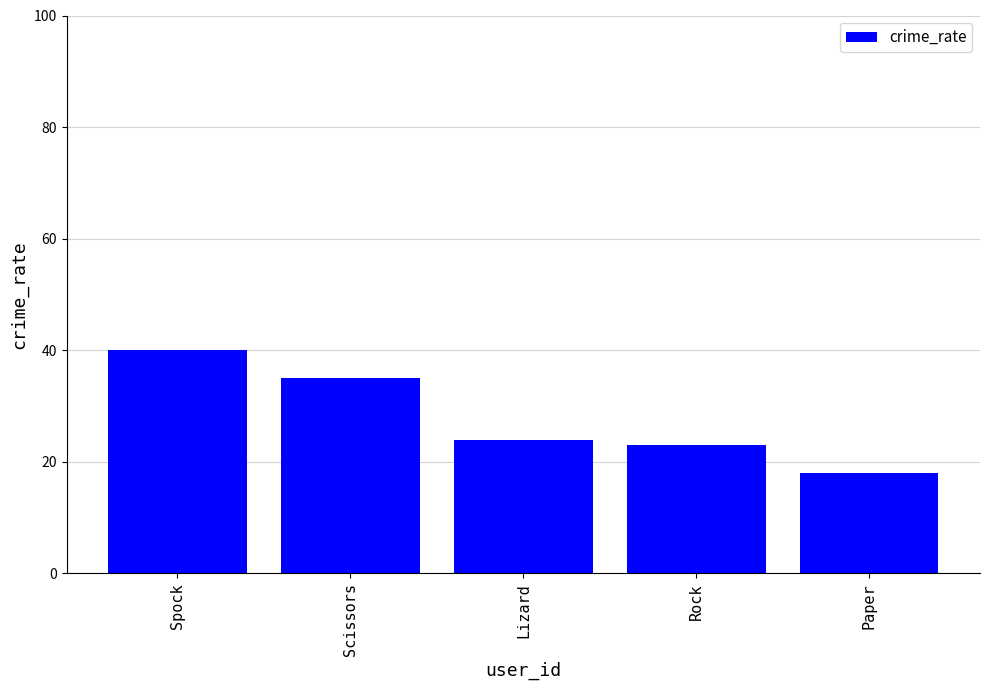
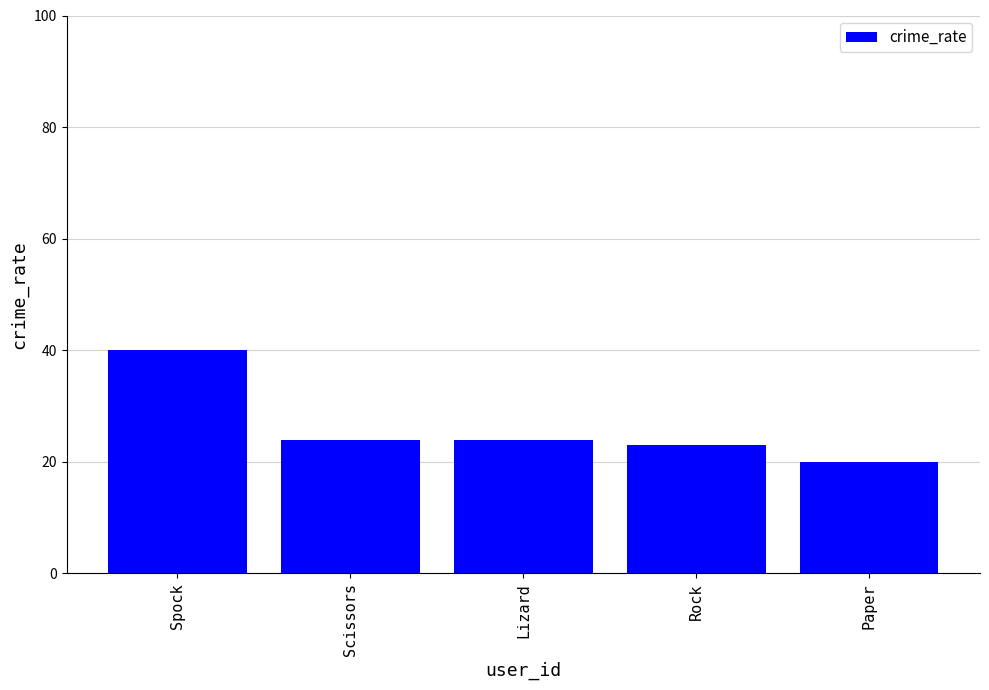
Scissors: 35 -> 24
Paper: 18 -> 20
